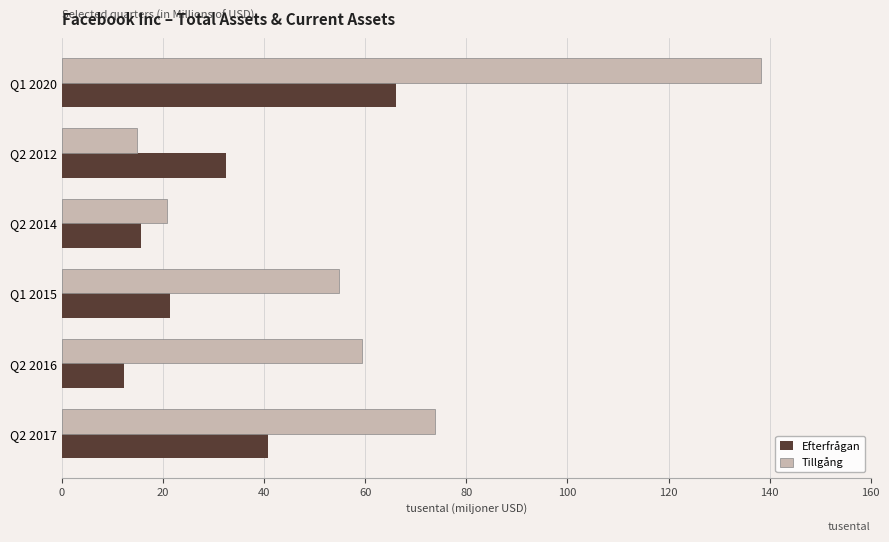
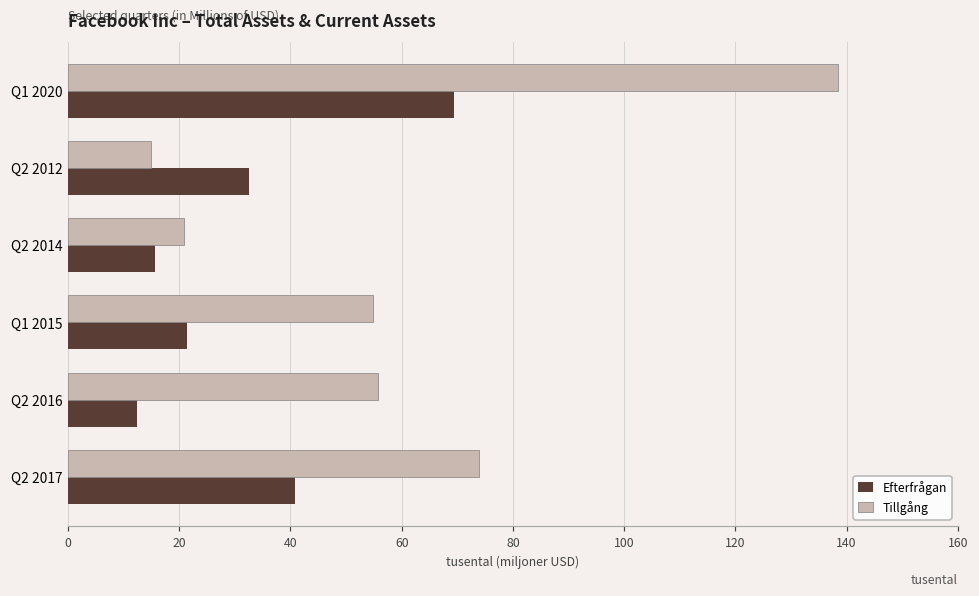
Efterfrågan, Q1 2020: 66 -> 69
Tillgång, Q2 2016: 59 -> 56
